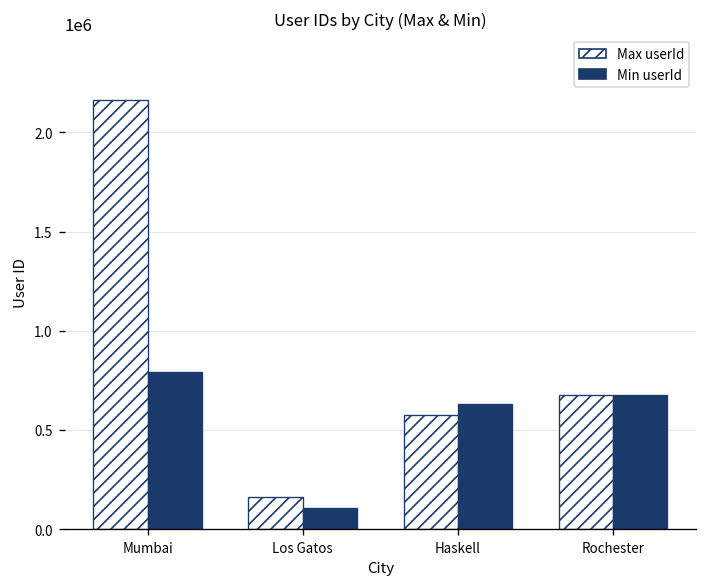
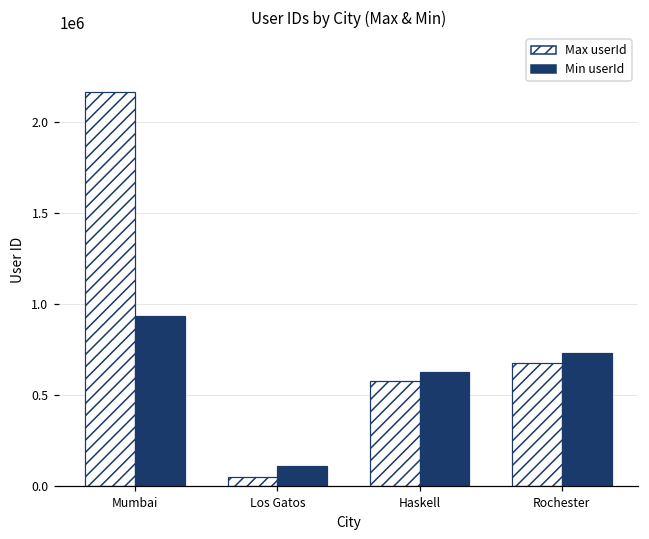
Min userId, Mumbai: 790000 -> 930000
Max userId, Los Gatos: 160000 -> 50000
Min userId, Rochester: 680000 -> 730000
